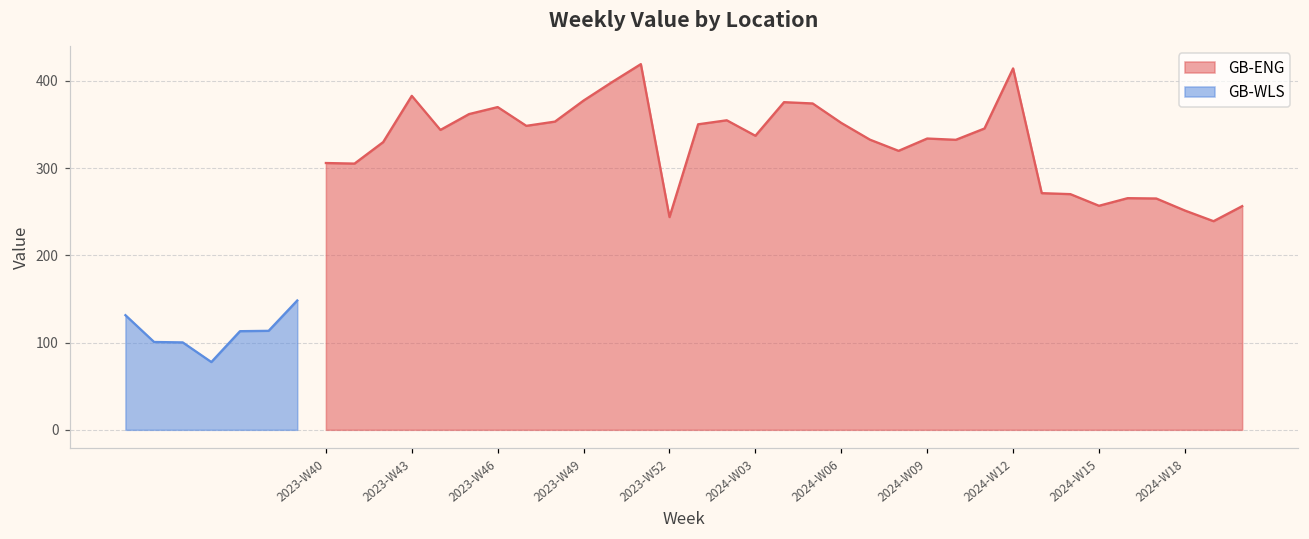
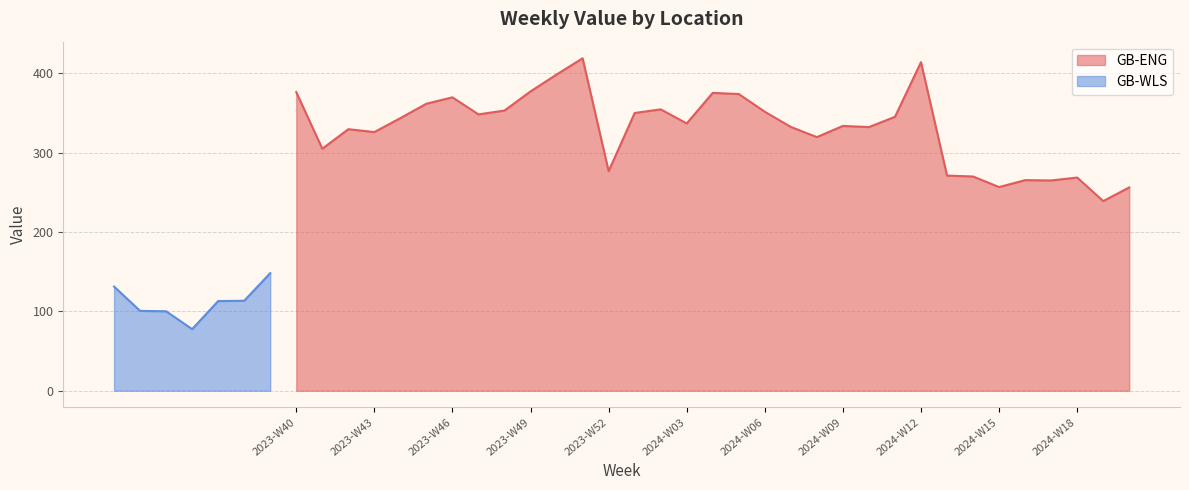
GB-ENG, 2023-W40: 310 -> 380
GB-ENG, 2023-W43: 380 -> 330
GB-ENG, 2023-W52: 240 -> 280
GB-ENG, 2024-W18: 250 -> 270
